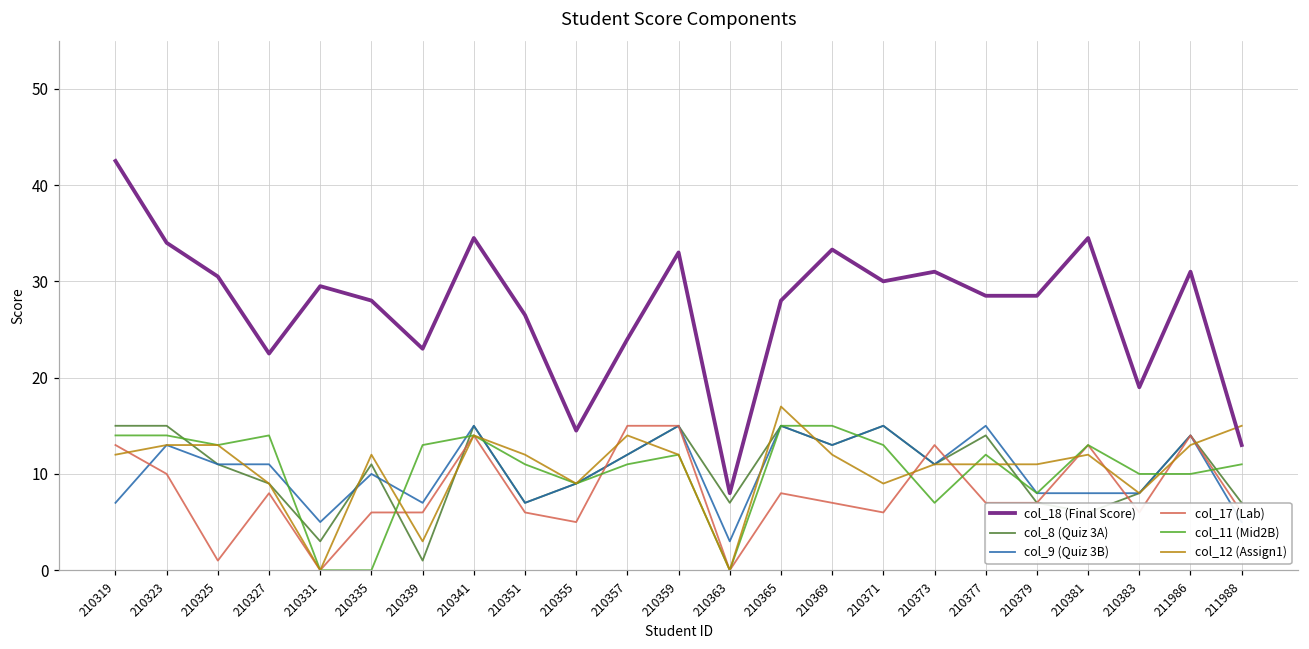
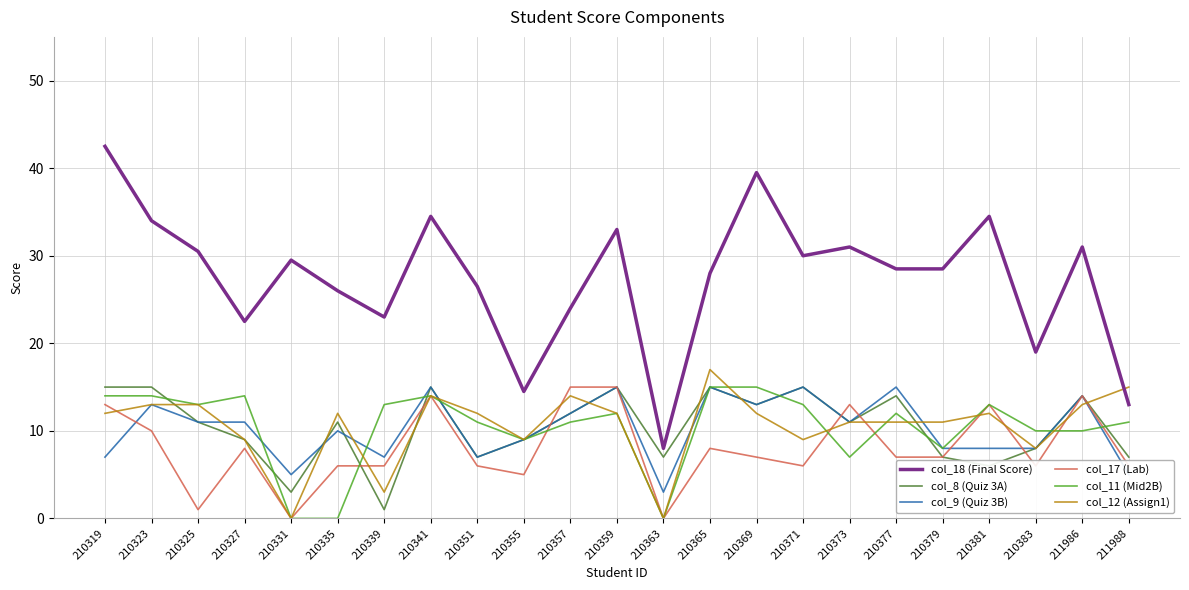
col_18 (Final Score), 210335: 28 -> 26
col_18 (Final Score), 210369: 33 -> 40
